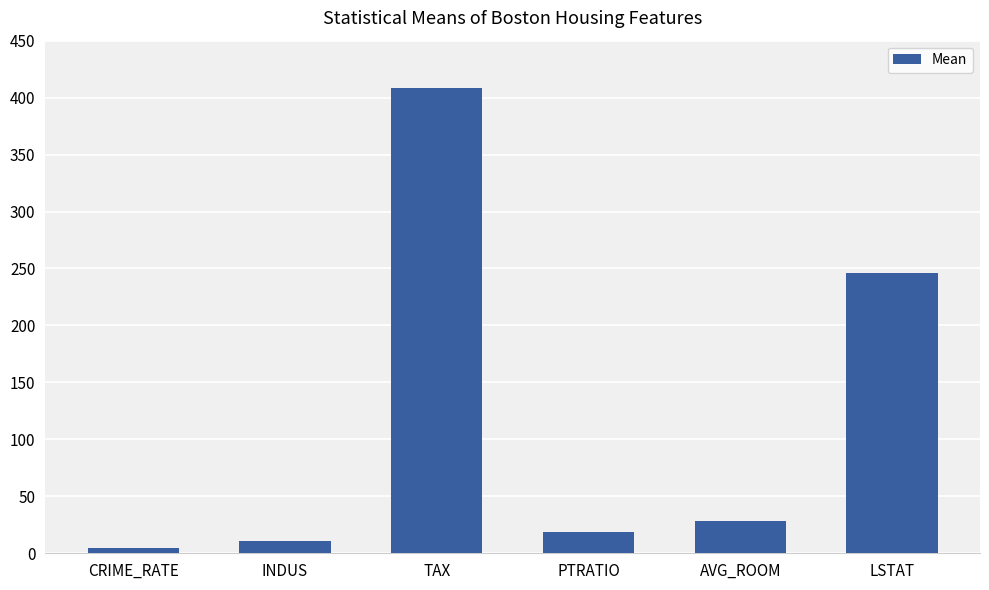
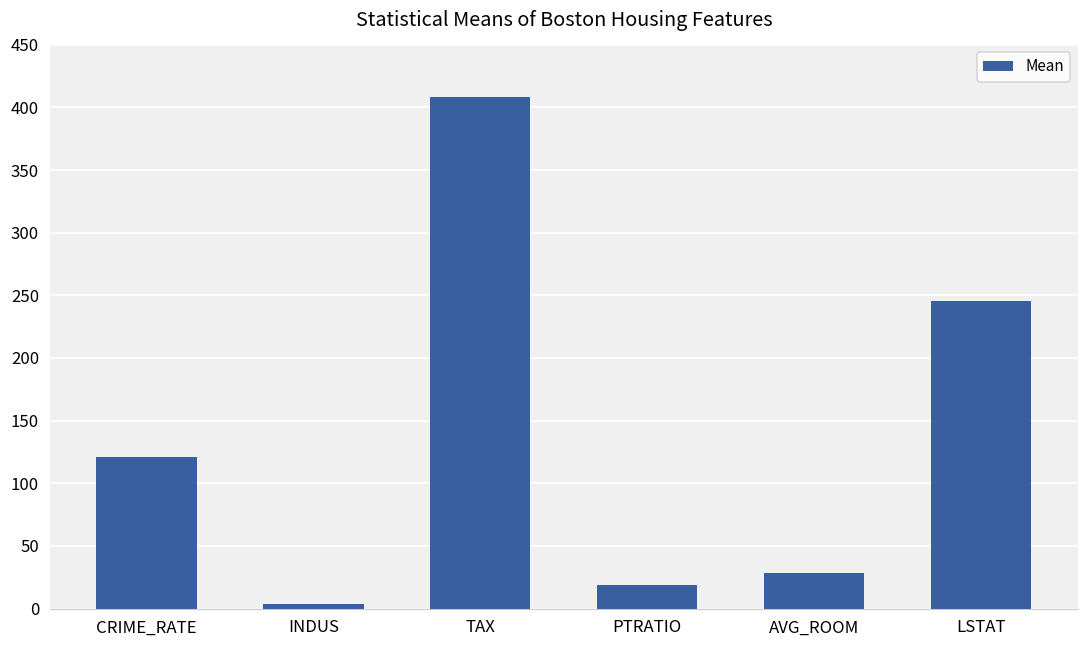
CRIME_RATE: 5 -> 121
INDUS: 11 -> 4
